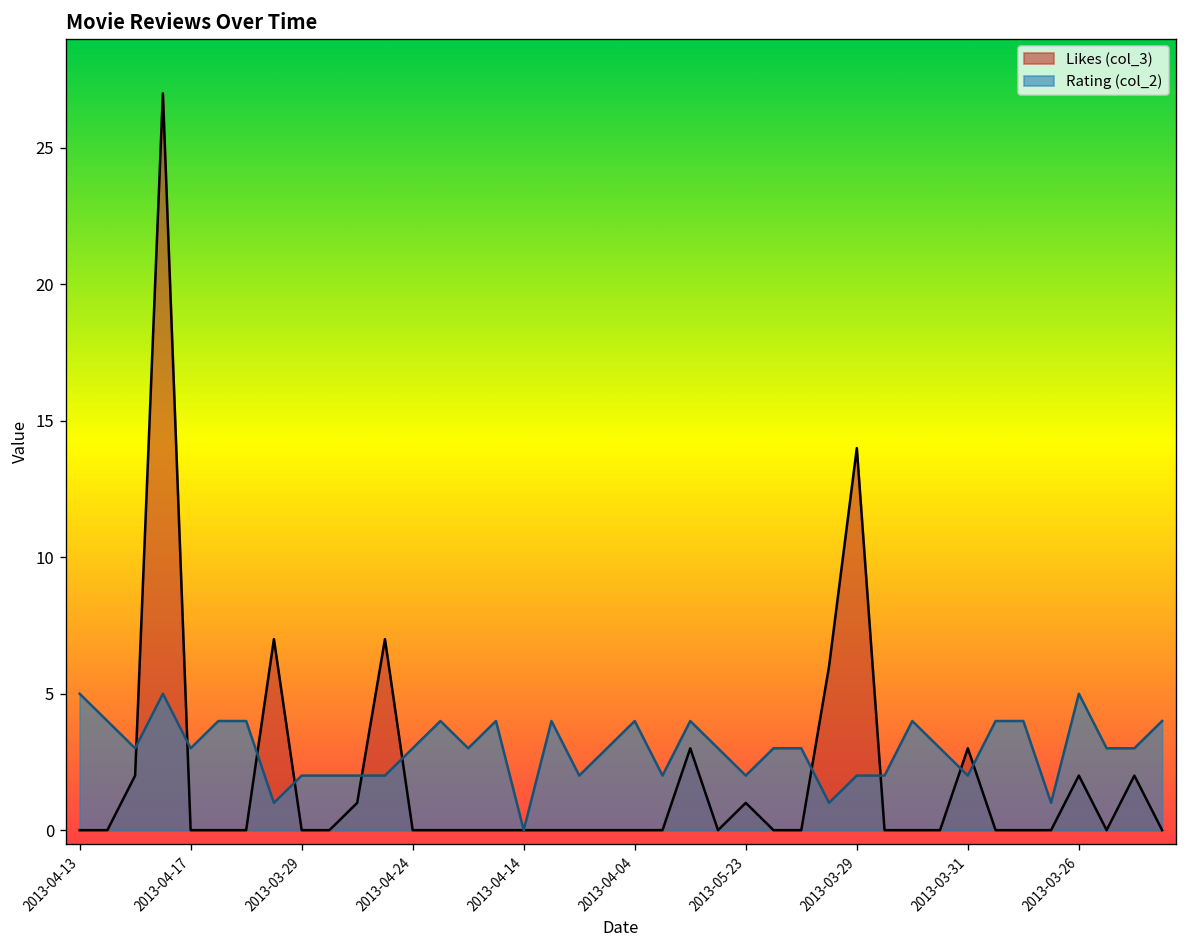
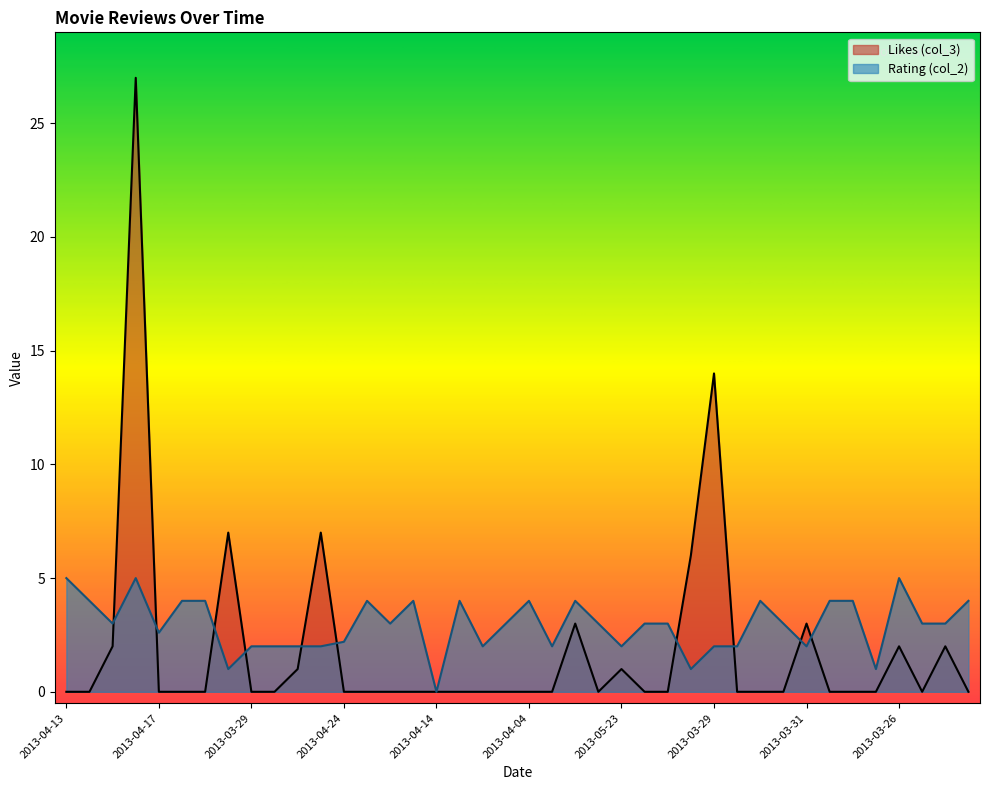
Rating (col_2), 2013-04-17: 3.0 -> 2.6
Rating (col_2), 2013-04-24: 3.0 -> 2.2
